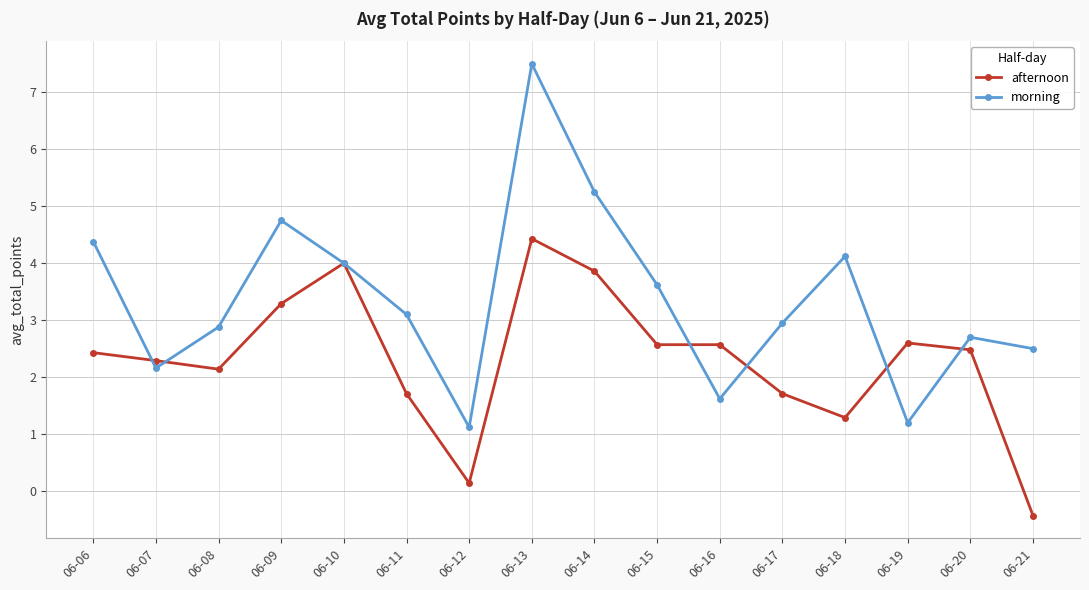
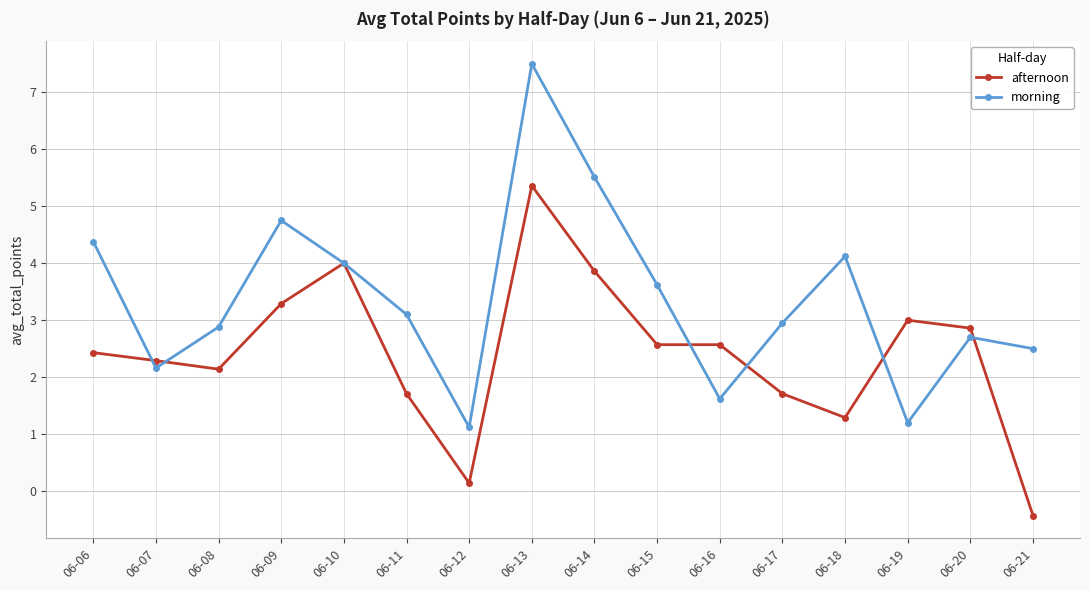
afternoon, 06-13: 4.4 -> 5.4
morning, 06-14: 5.3 -> 5.5
afternoon, 06-19: 2.6 -> 3.0
afternoon, 06-20: 2.5 -> 2.9
